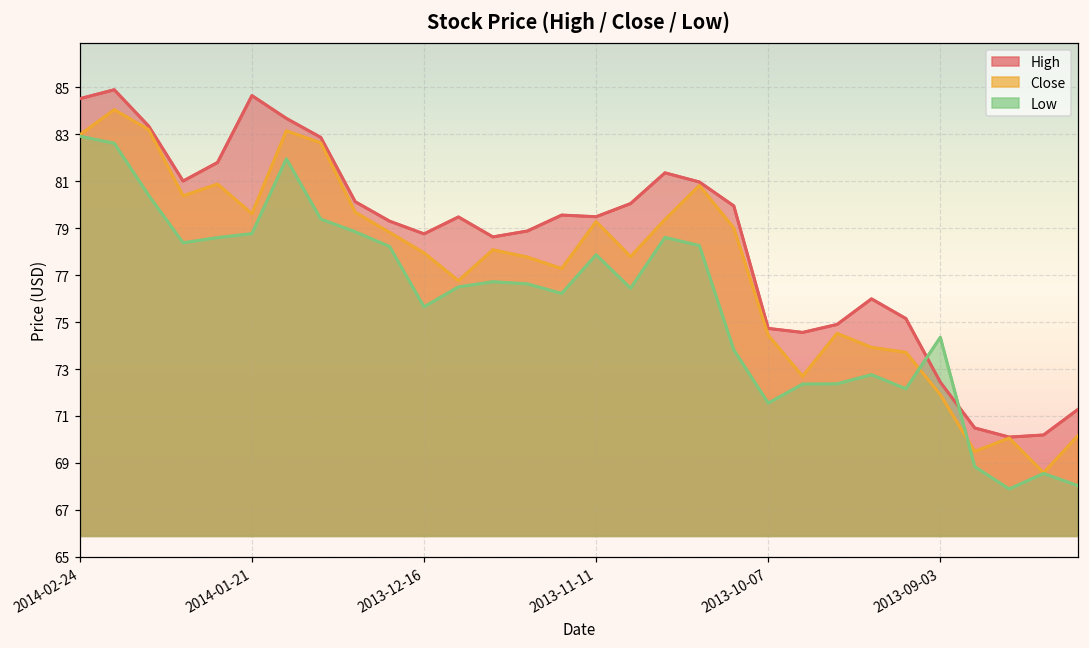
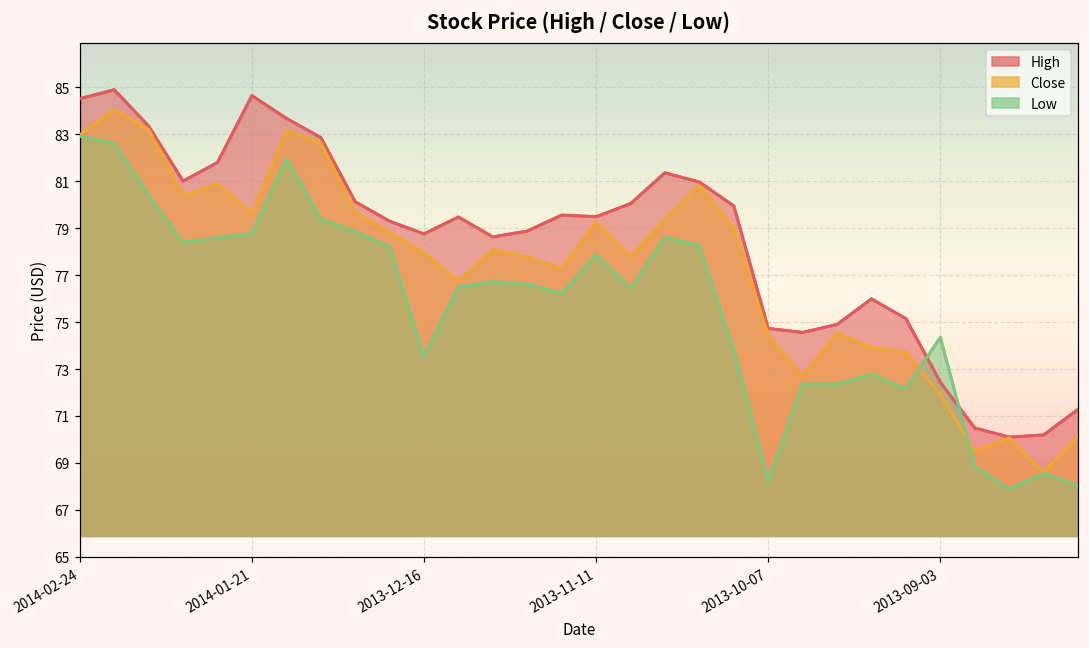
Low, 2013-12-16: 75.7 -> 73.5
Low, 2013-10-07: 71.6 -> 68.2
